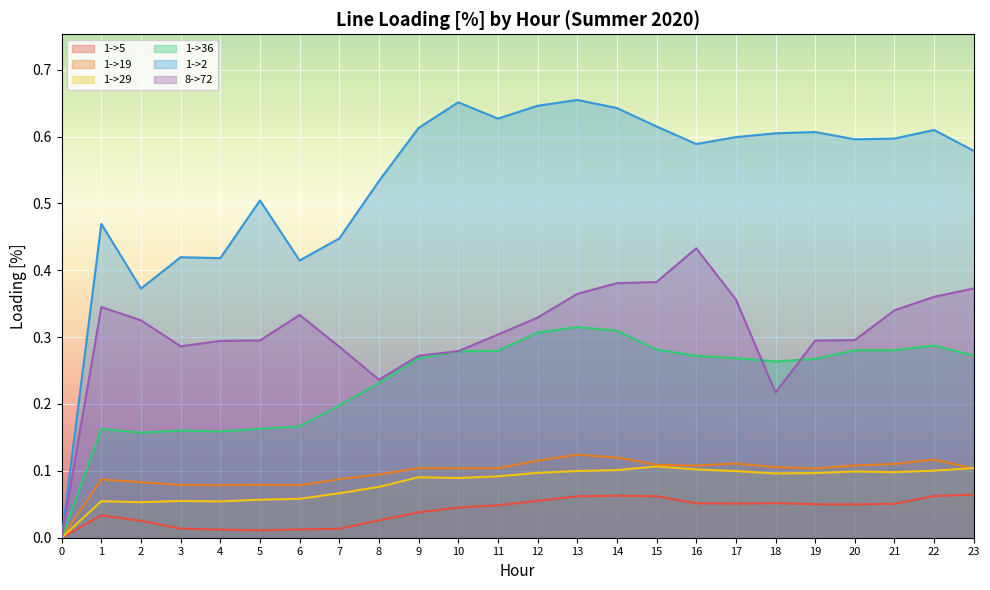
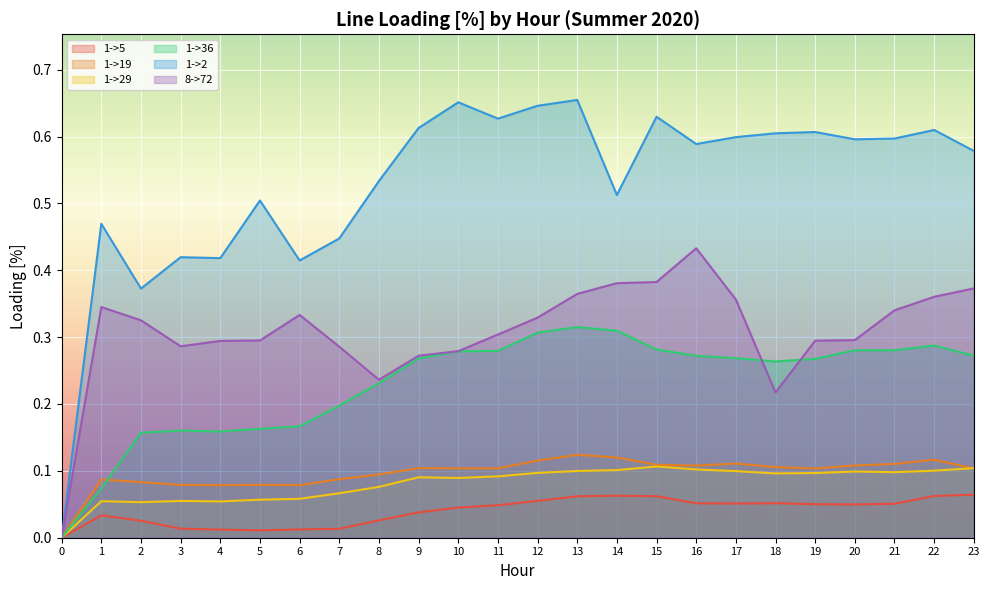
1->36, 1: 0.16 -> 0.07
1->2, 14: 0.64 -> 0.51
1->2, 15: 0.62 -> 0.63
